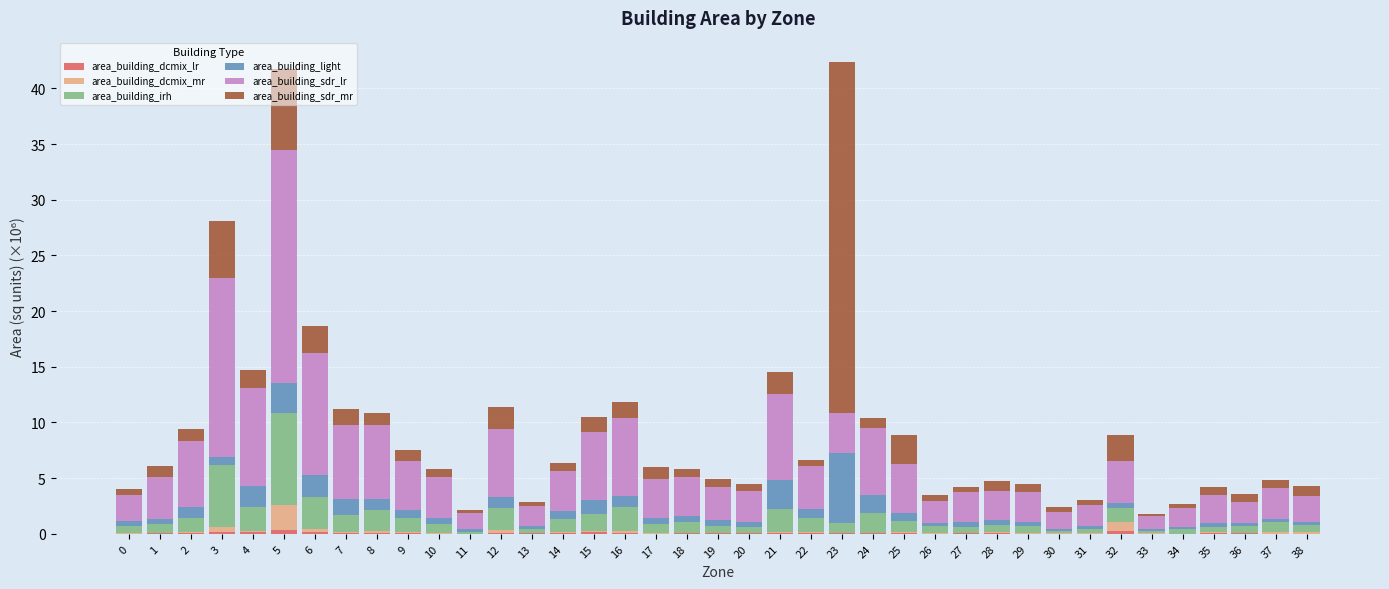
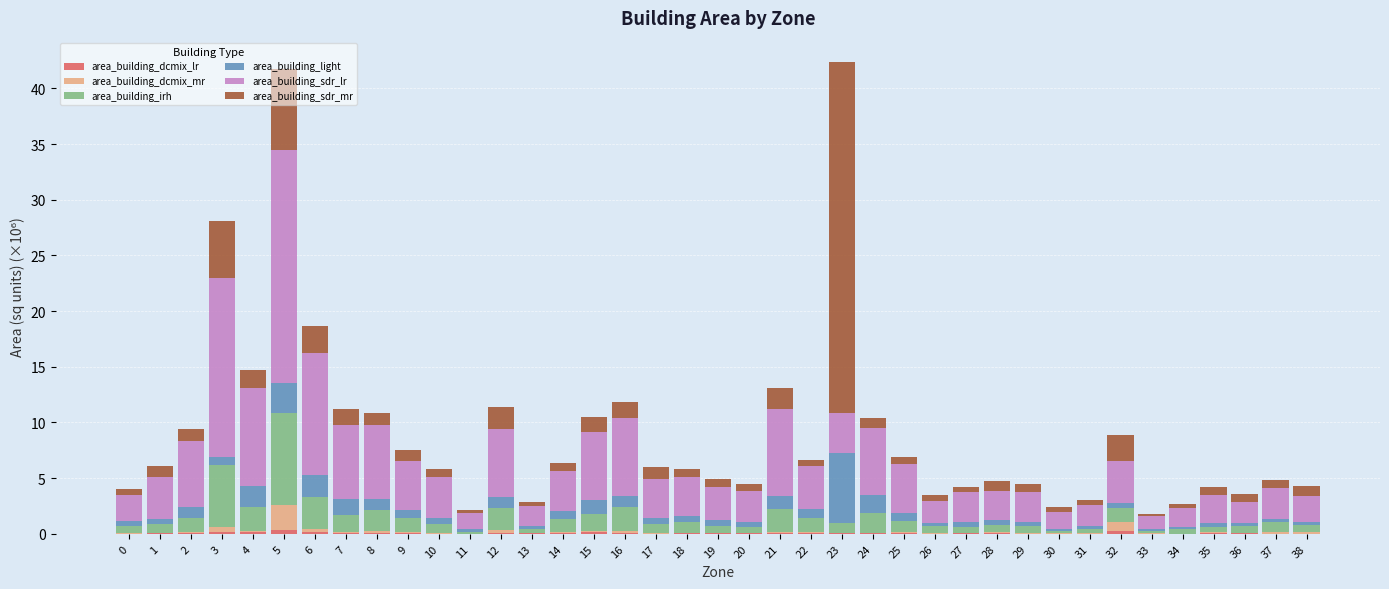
area_building_light, 21: 2.6 -> 1.2
area_building_sdr_mr, 25: 2.6 -> 0.7
